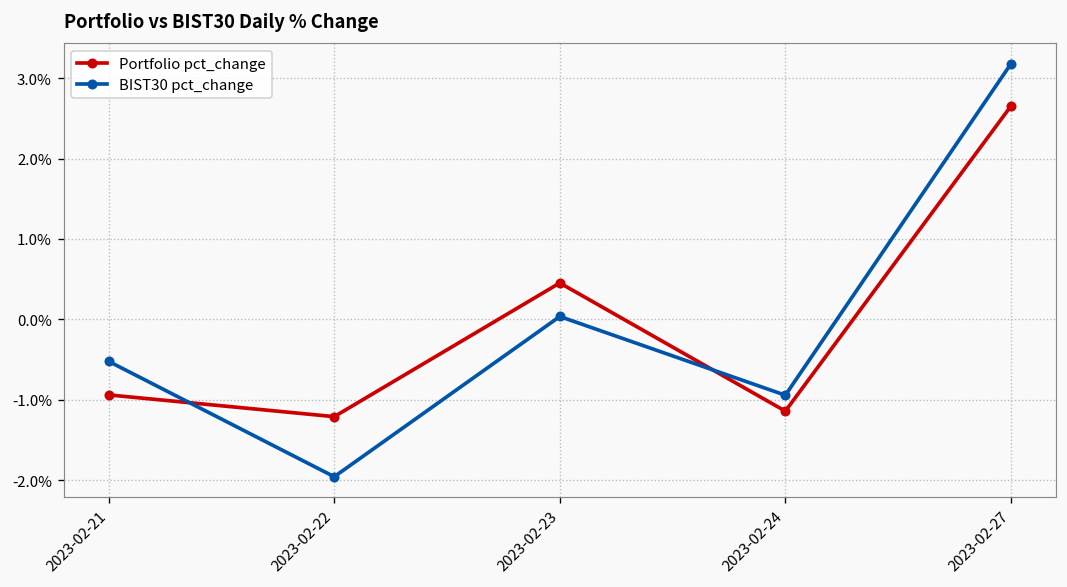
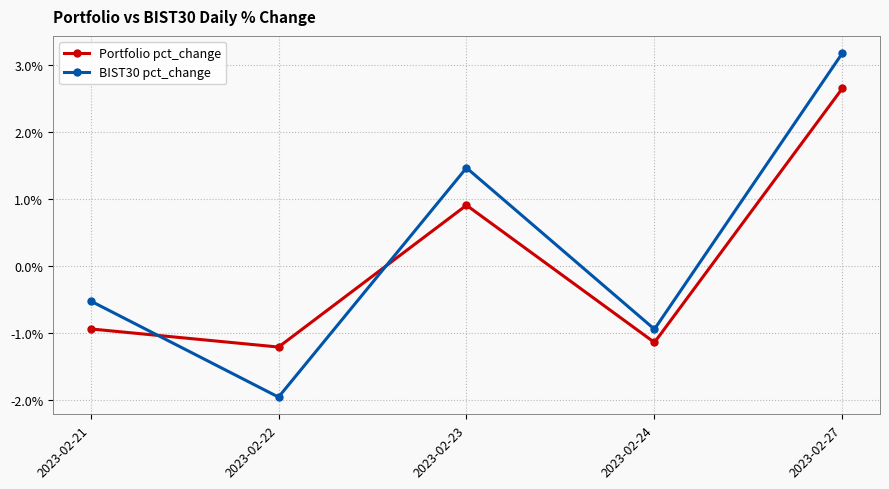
Portfolio pct_change, 2023-02-23: 0.5% -> 0.9%
BIST30 pct_change, 2023-02-23: 0.0% -> 1.5%
